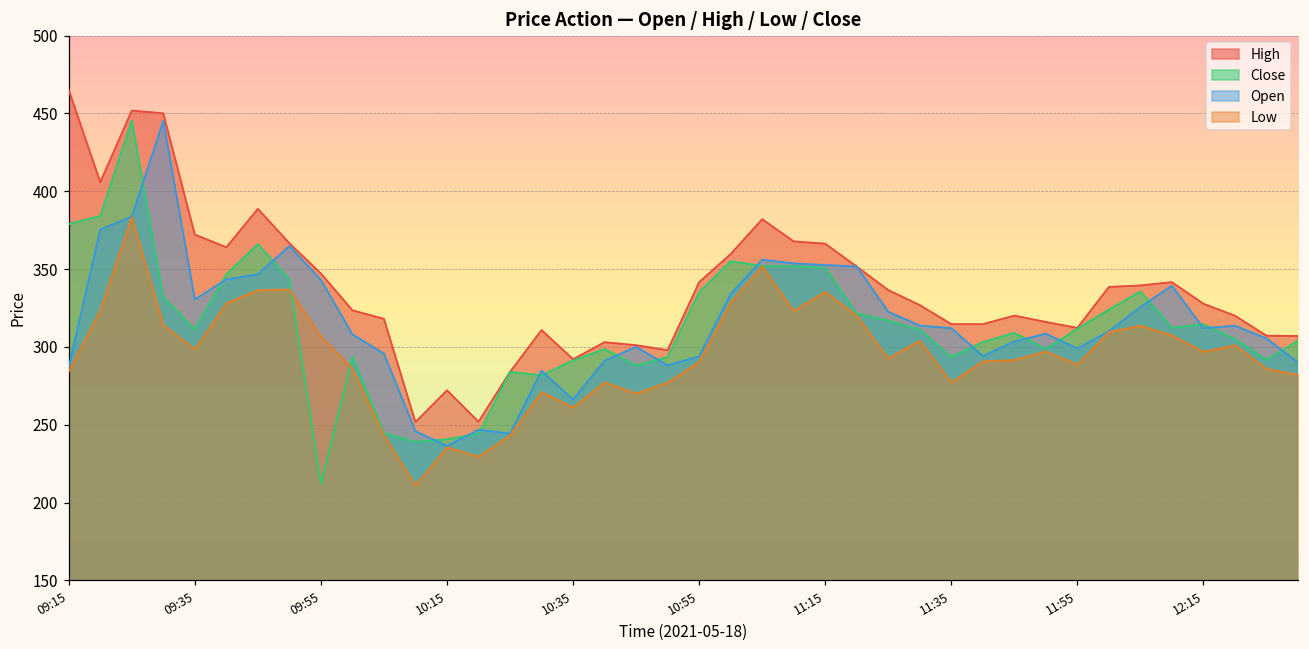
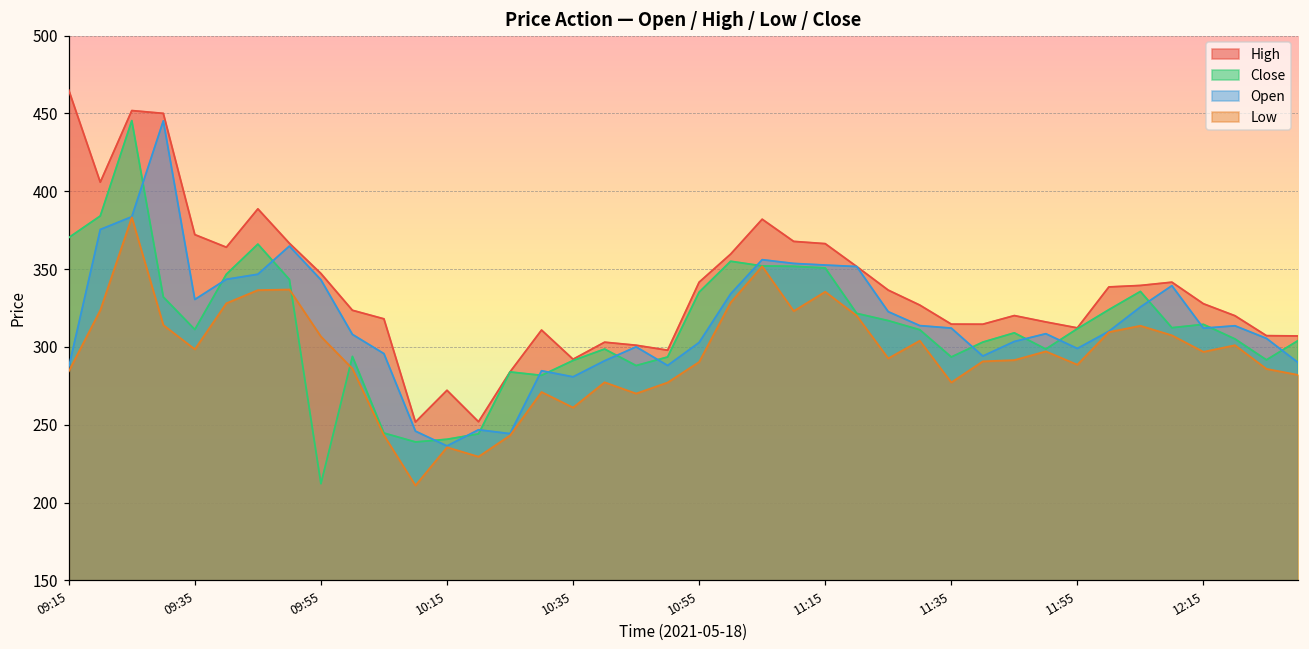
Close, 09:15: 379 -> 370
Open, 10:35: 266 -> 281
Open, 10:55: 294 -> 303
